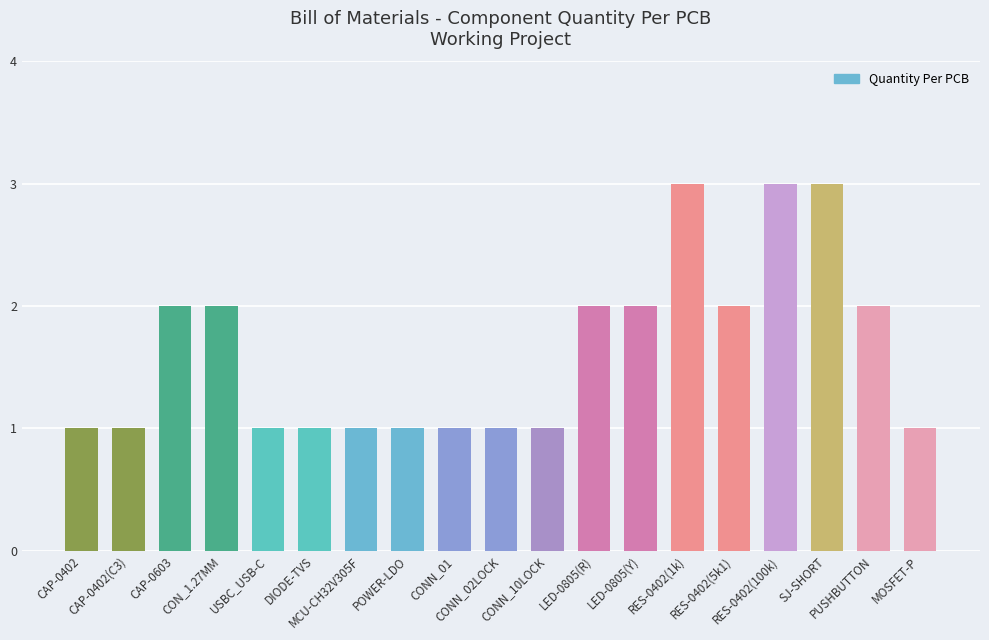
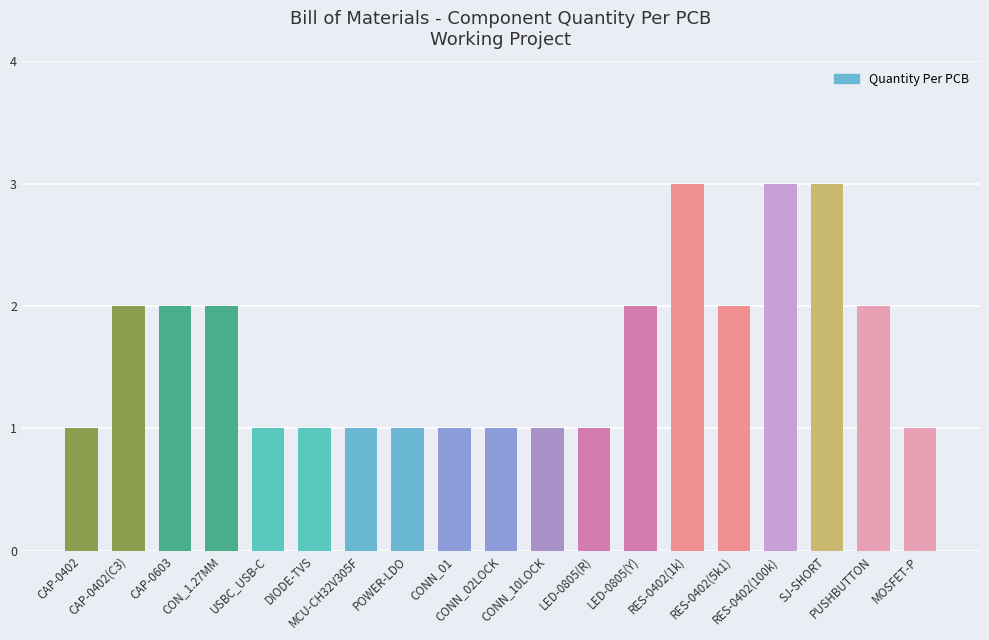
CAP-0402(C3): 1 -> 2
LED-0805(R): 2 -> 1
